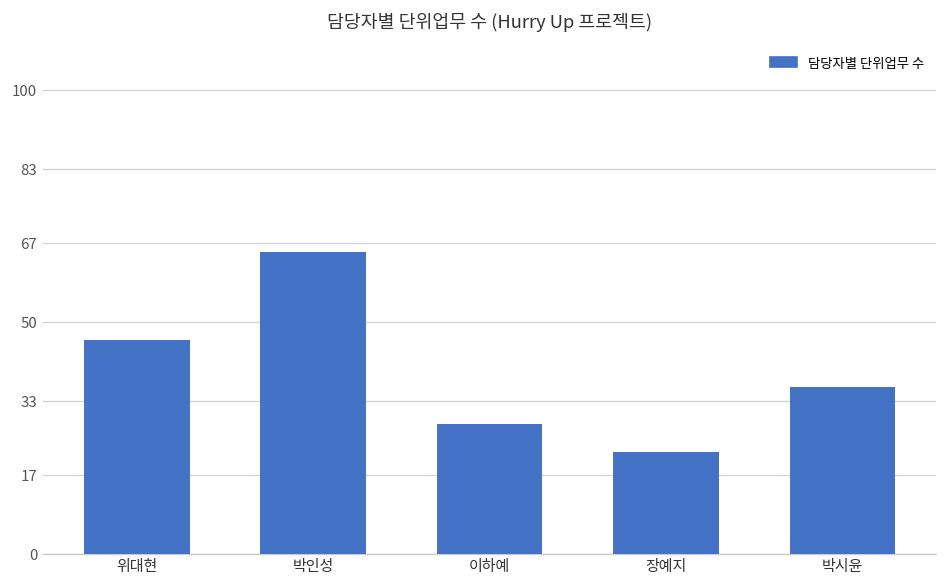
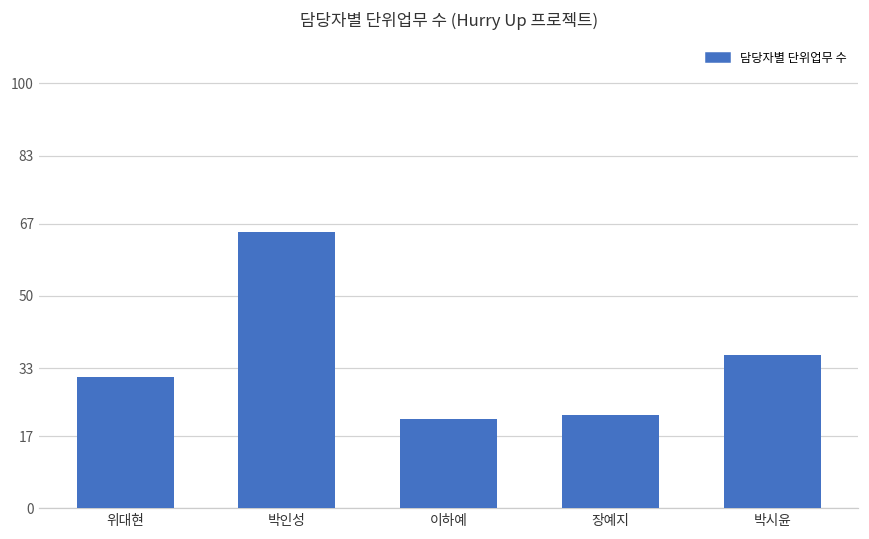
위대현: 46 -> 31
이하예: 28 -> 21
